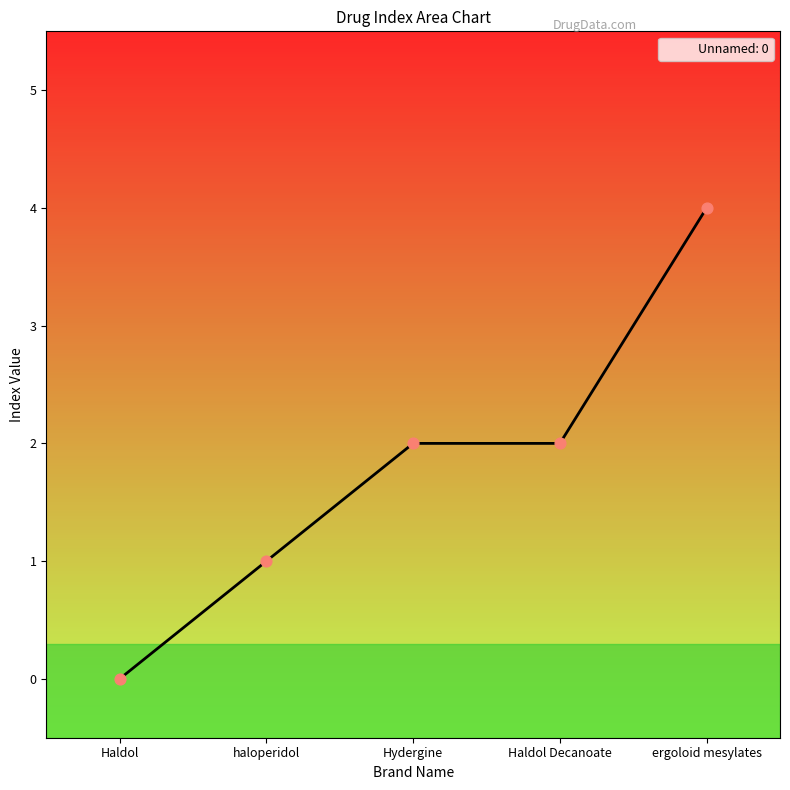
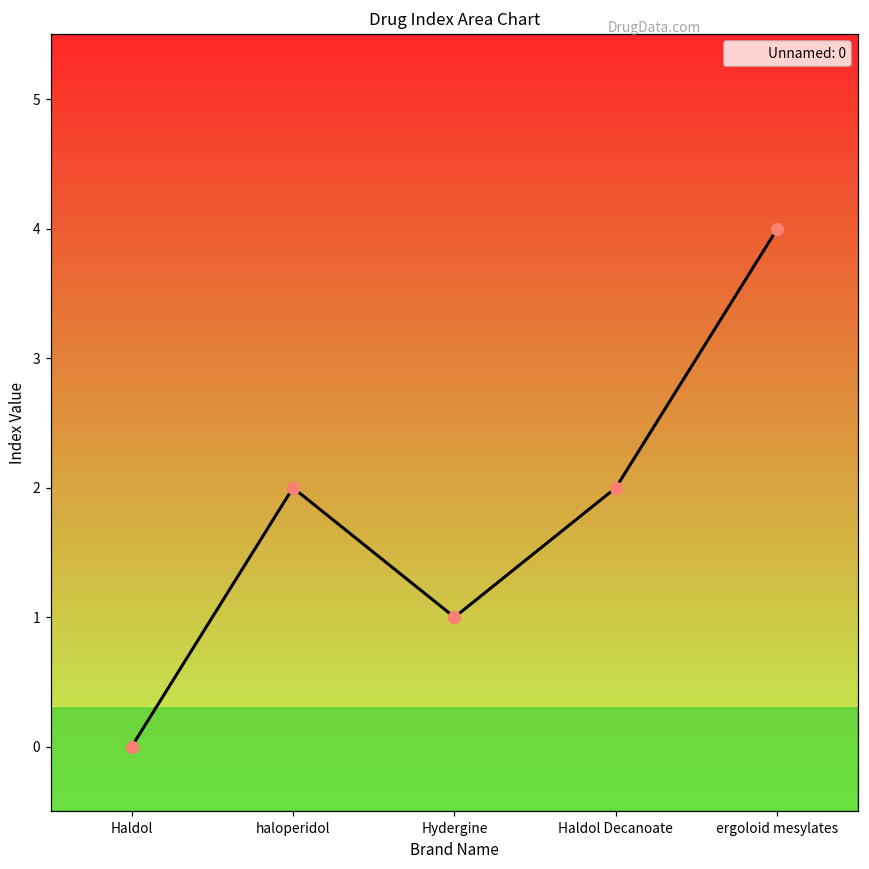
haloperidol: 1 -> 2
Hydergine: 2 -> 1
